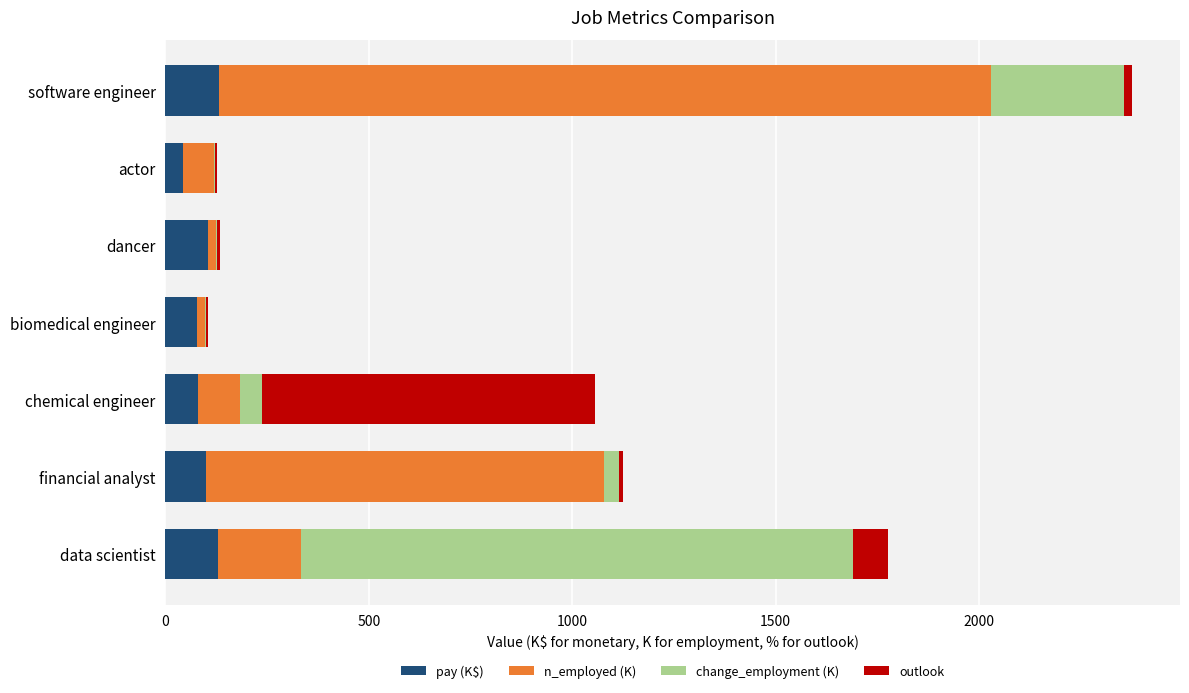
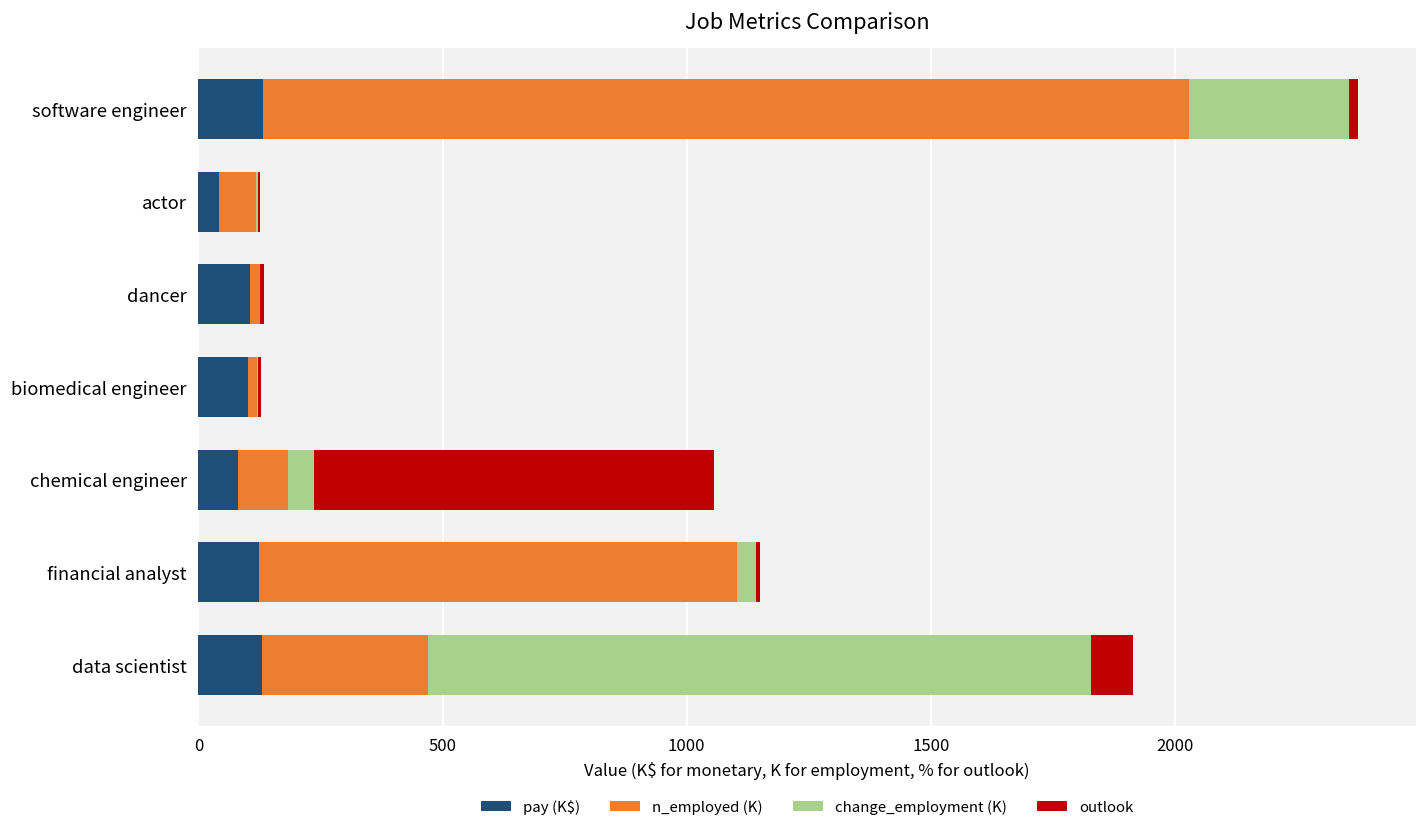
pay (K$), biomedical engineer: 80 -> 100
pay (K$), financial analyst: 100 -> 120
n_employed (K), data scientist: 200 -> 340
